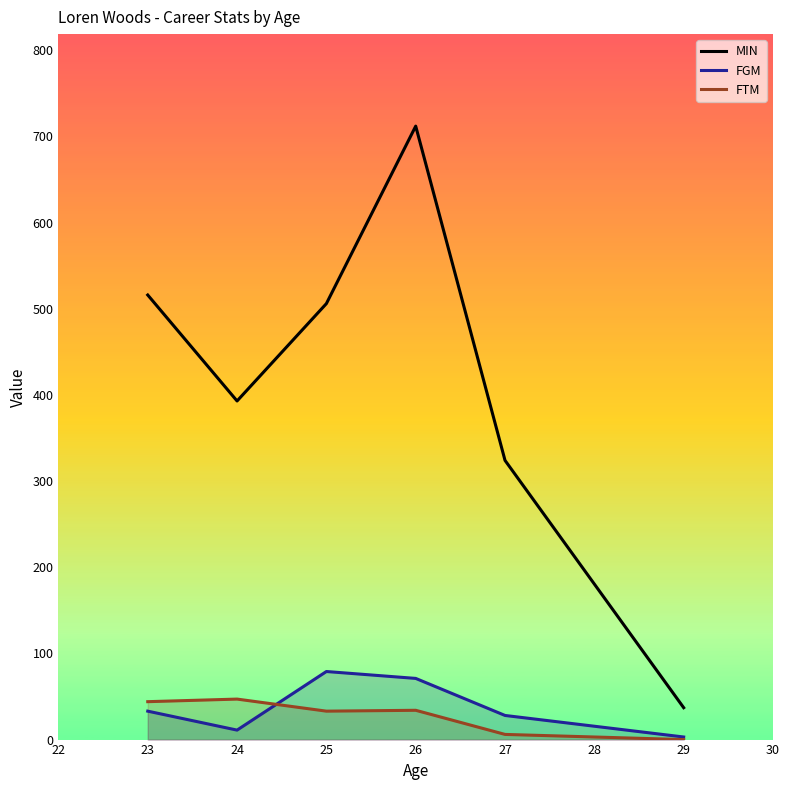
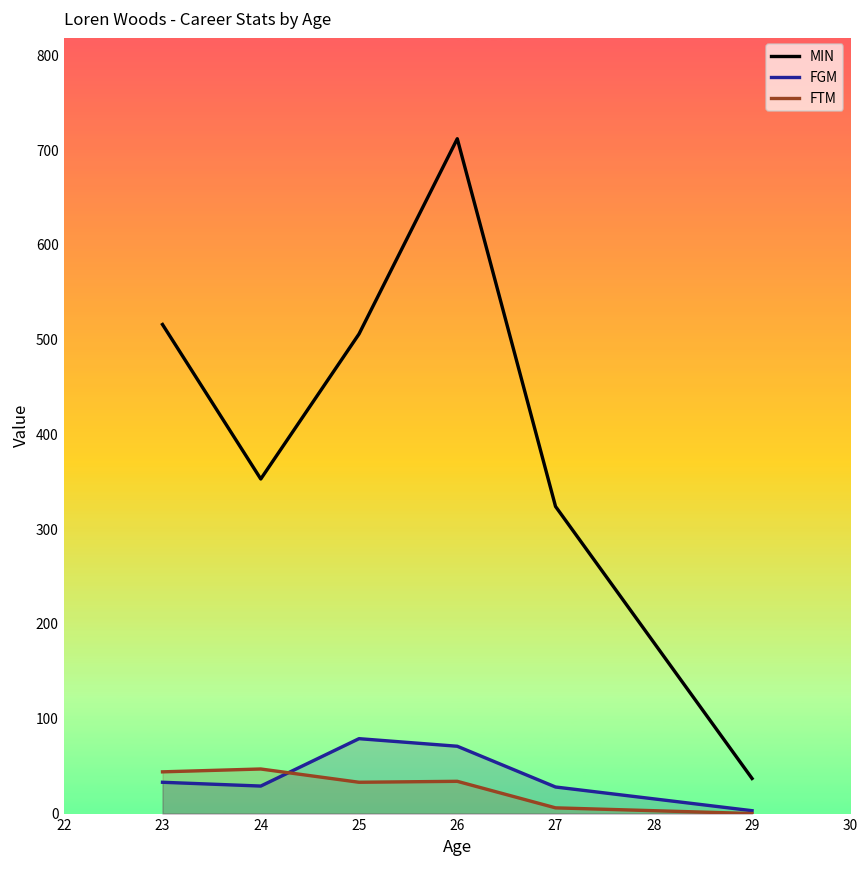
MIN, 24: 390 -> 350
FGM, 24: 10 -> 30
